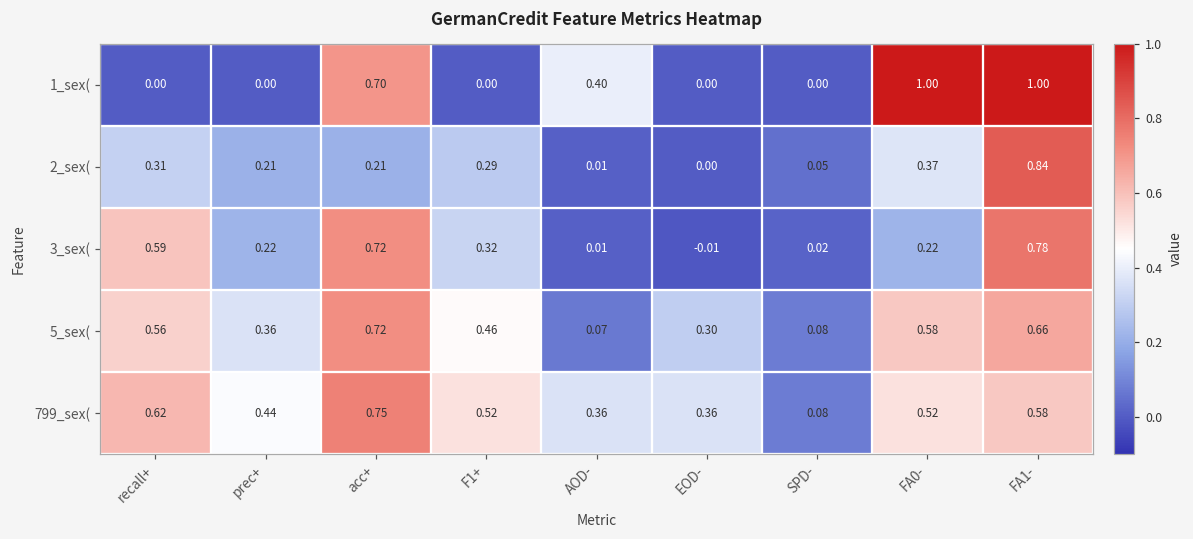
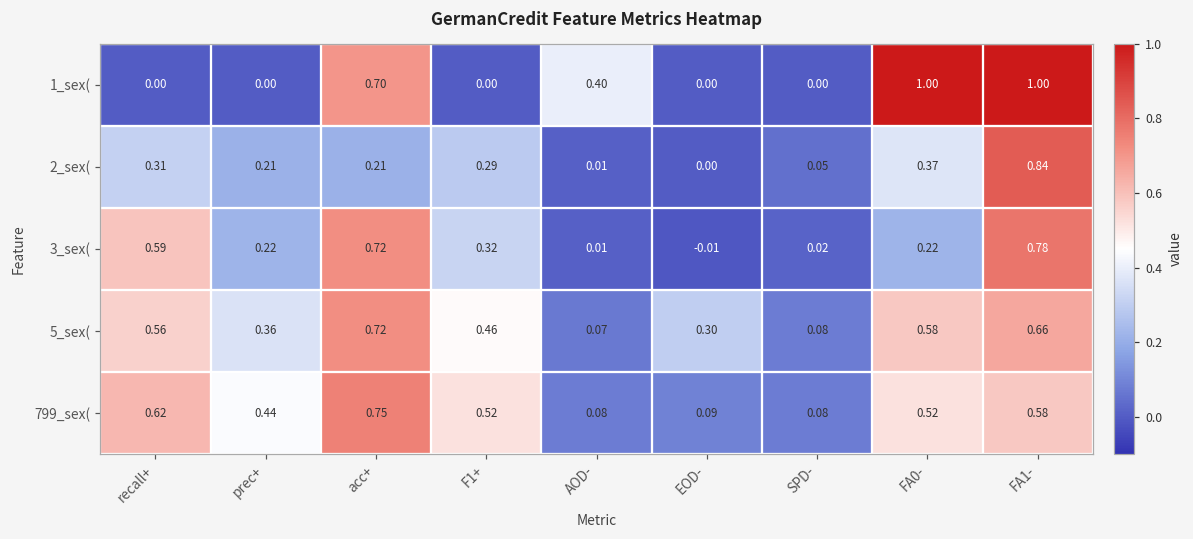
799_sex(, AOD-: 0.36 -> 0.08
799_sex(, EOD-: 0.36 -> 0.09
